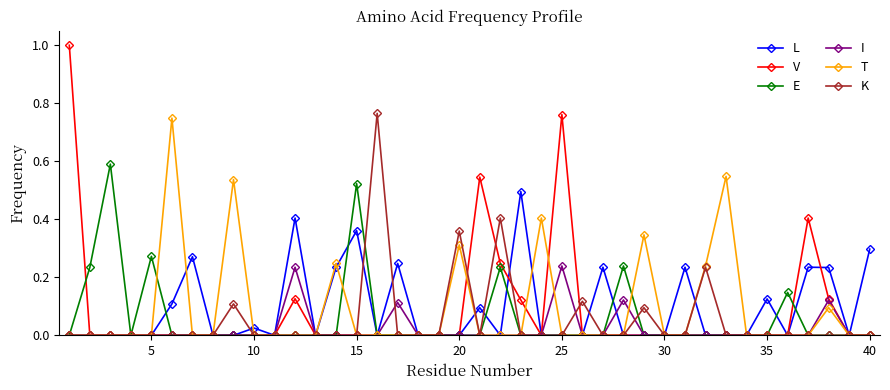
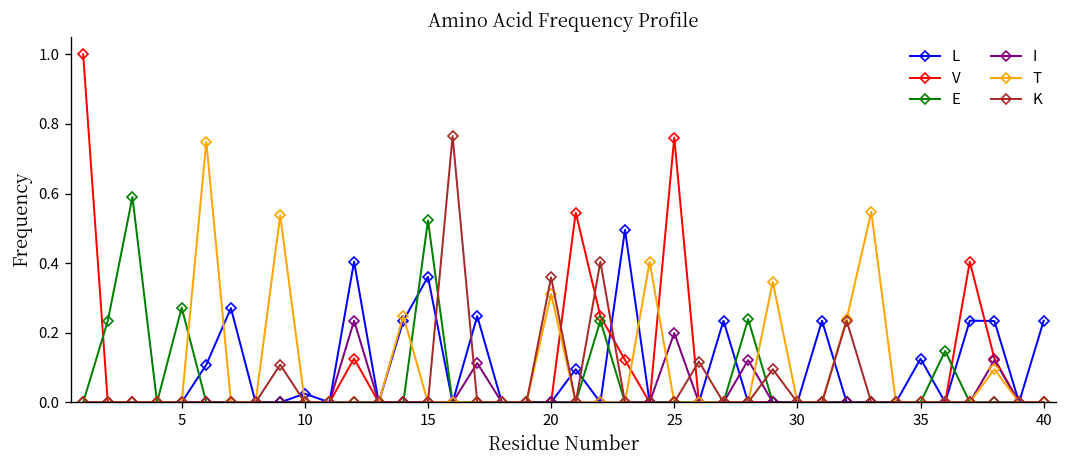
I, 25: 0.24 -> 0.20
L, 40: 0.30 -> 0.23
